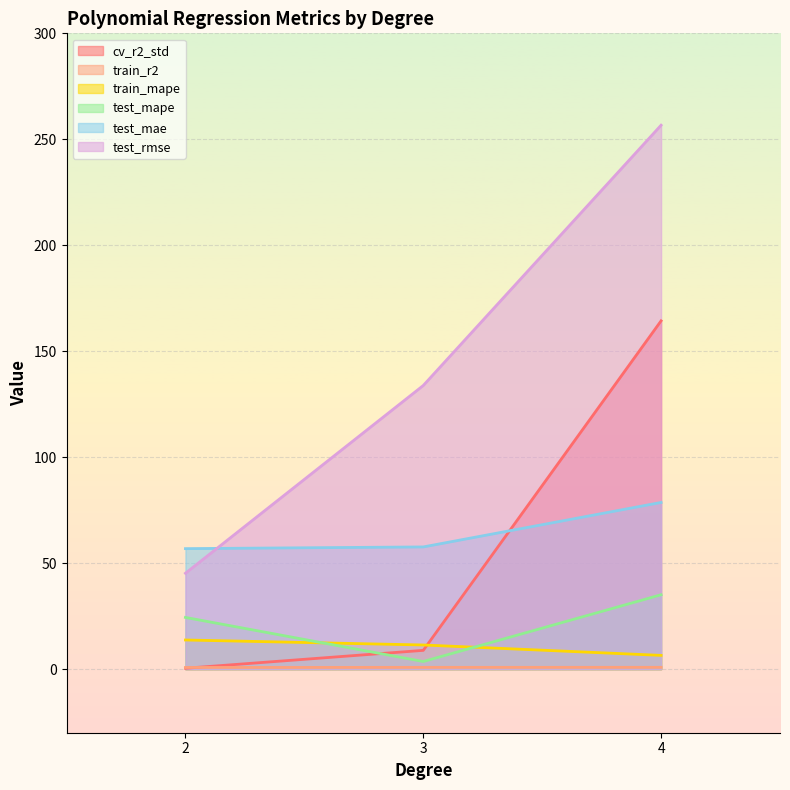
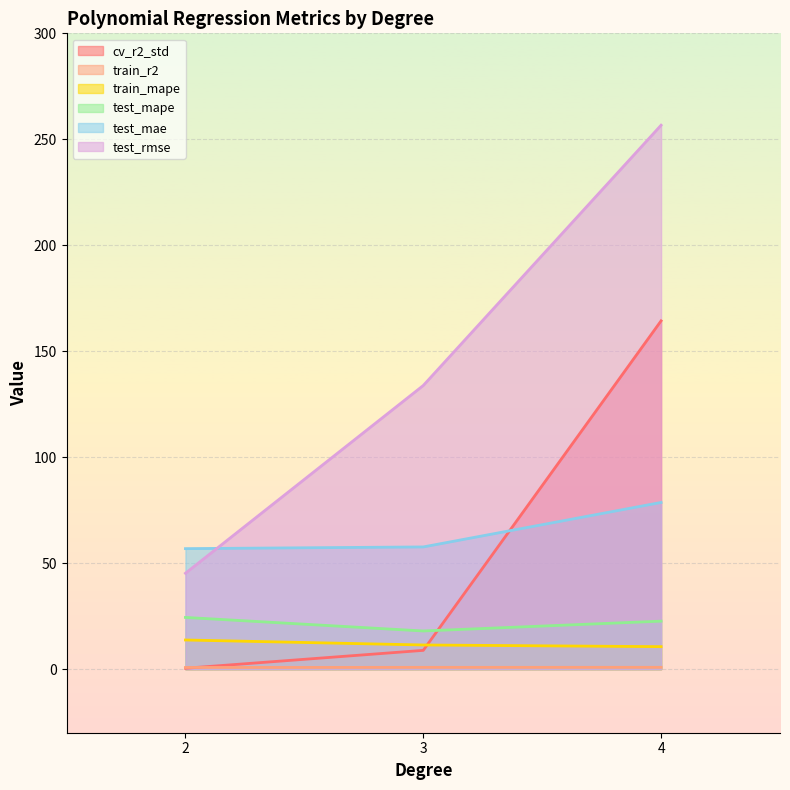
test_mape, 3: 4 -> 18
train_mape, 4: 6 -> 11
test_mape, 4: 35 -> 23
